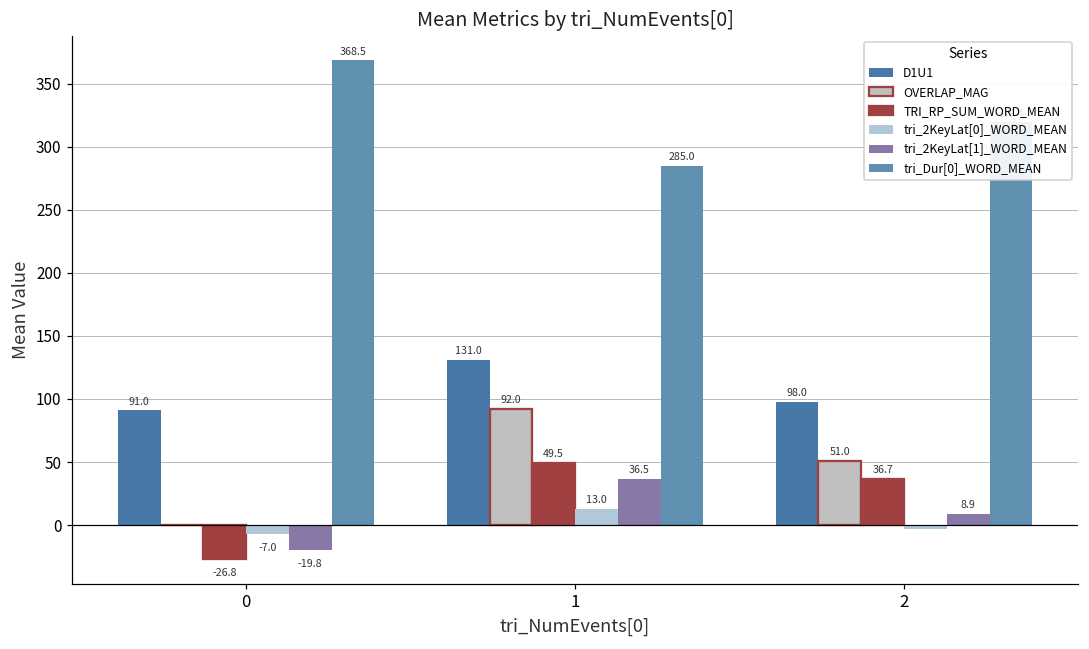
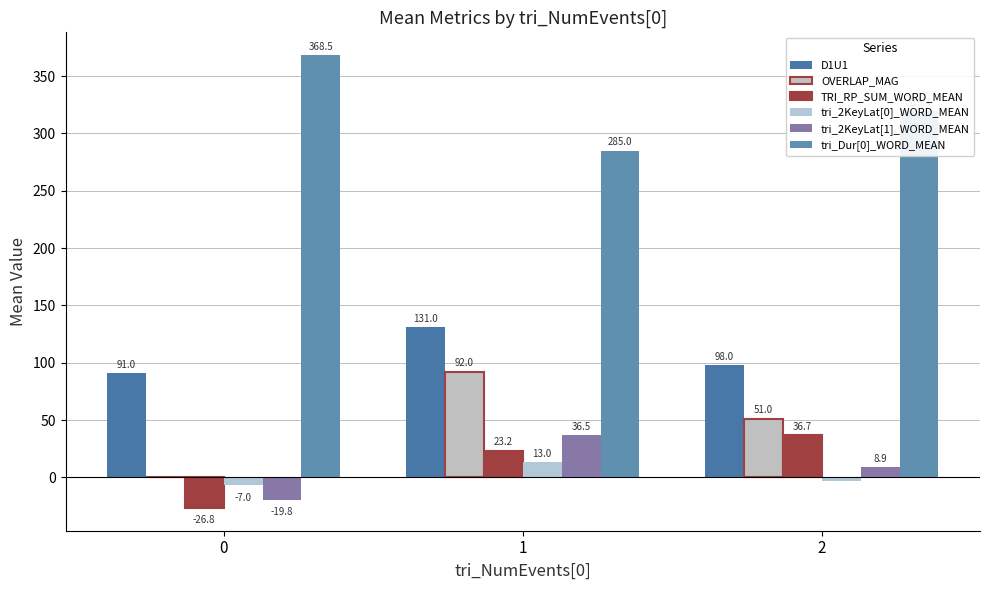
TRI_RP_SUM_WORD_MEAN, 1: 49.5 -> 23.2
